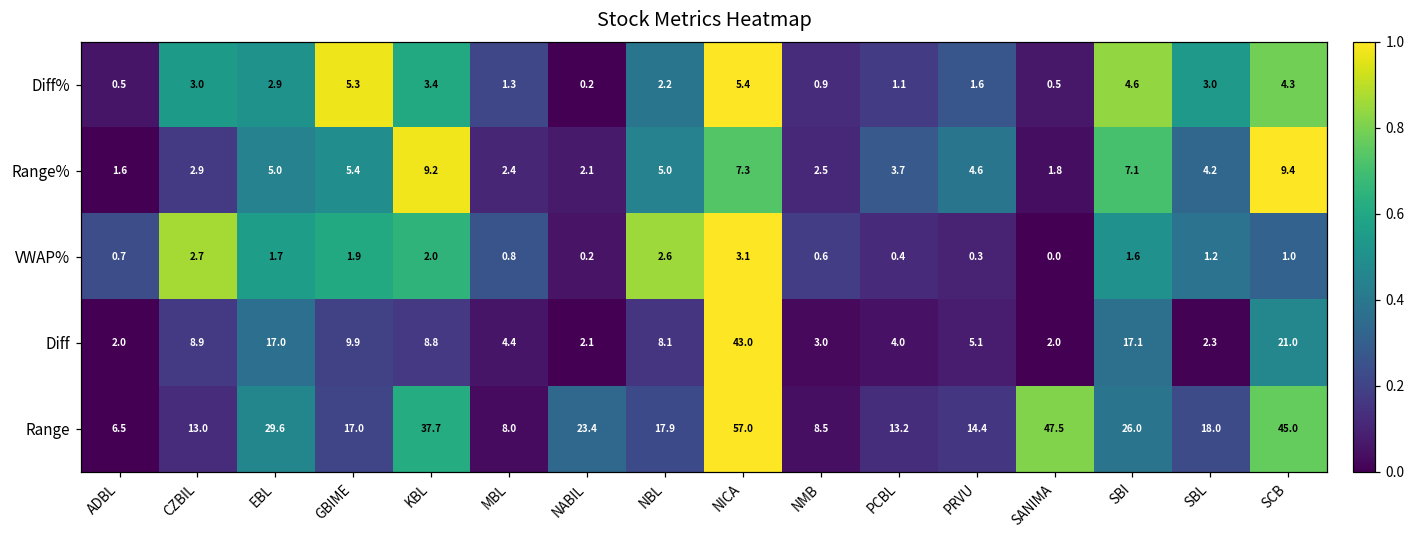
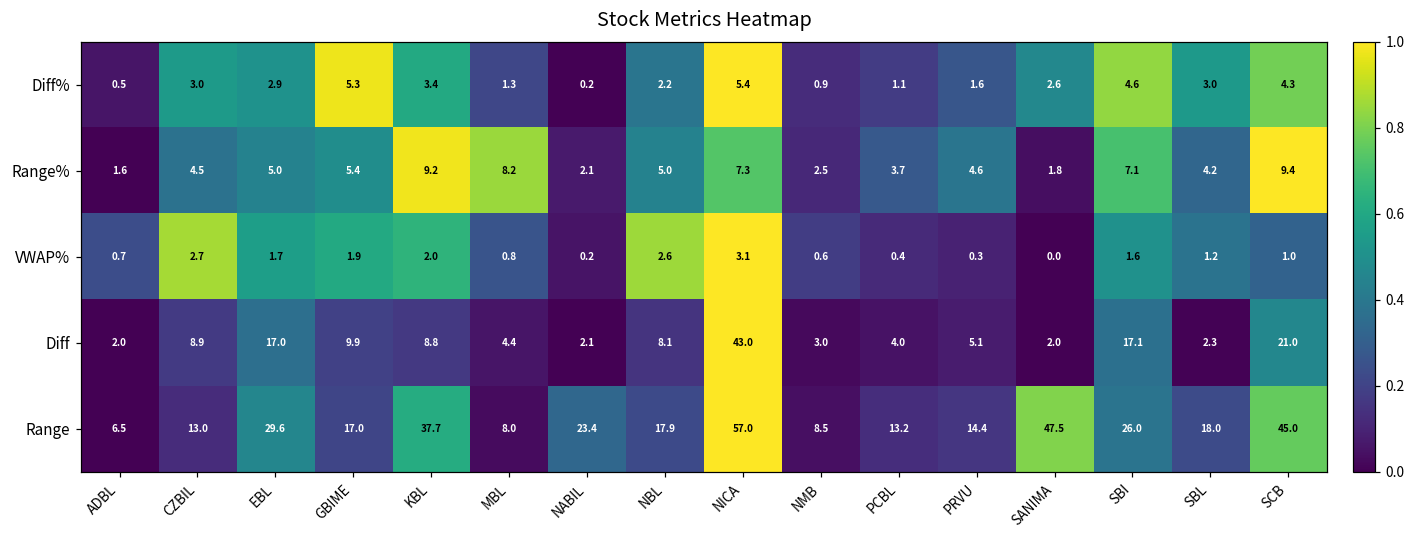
Diff%, SANIMA: 0.5 -> 2.6
Range%, CZBIL: 2.9 -> 4.5
Range%, MBL: 2.4 -> 8.2
